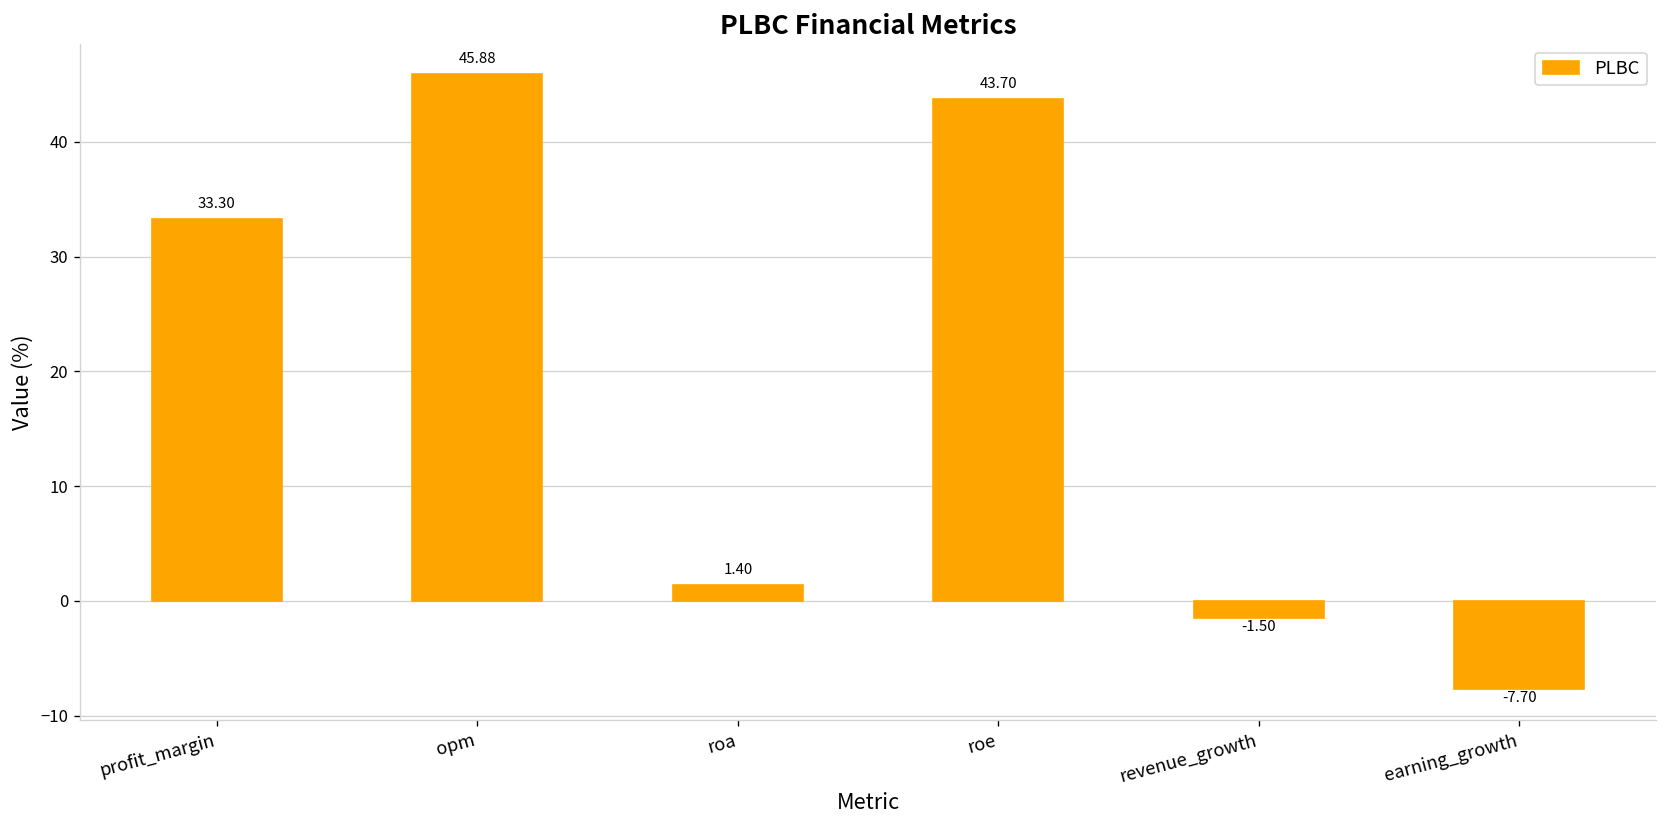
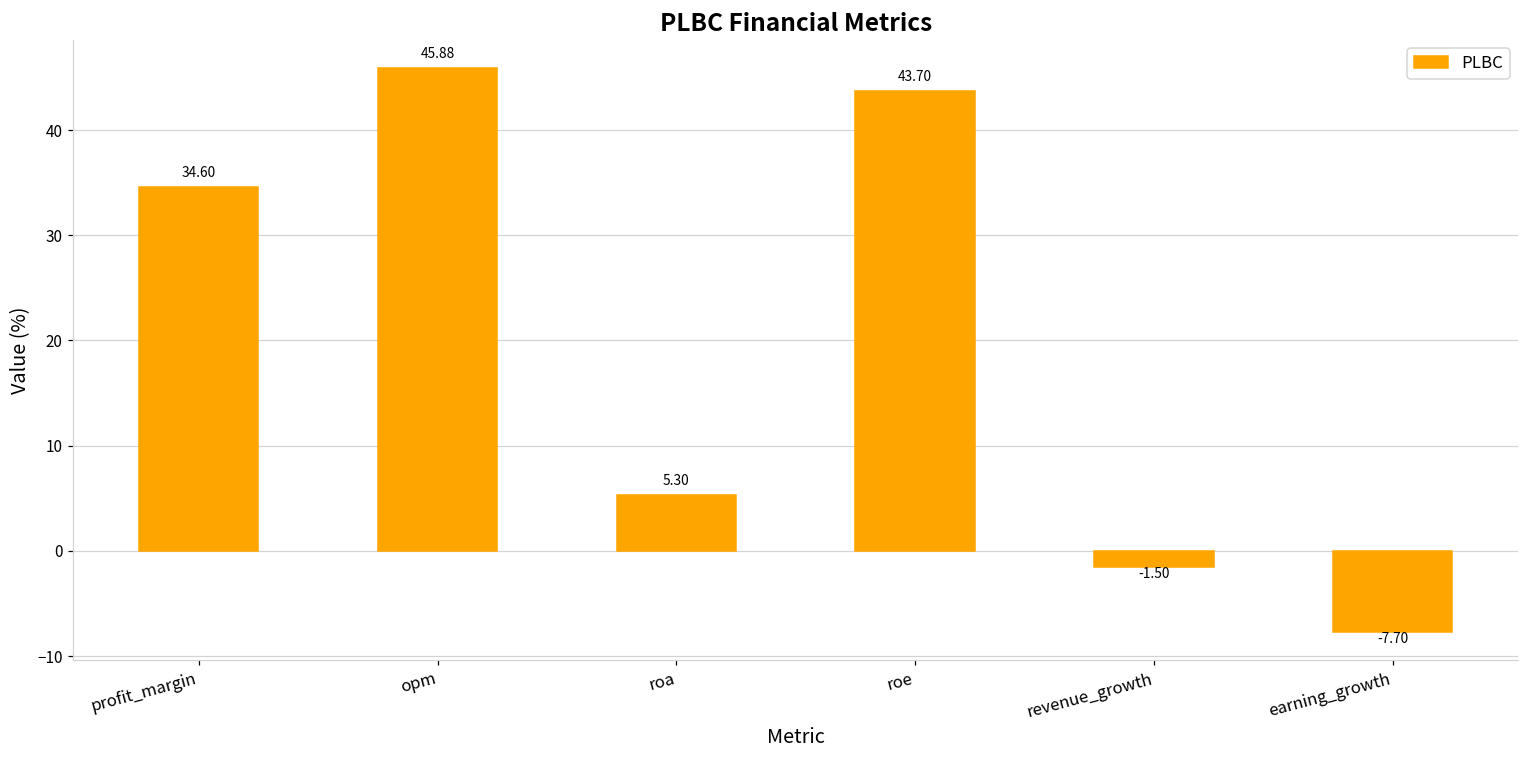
profit_margin: 33.30 -> 34.60
roa: 1.40 -> 5.30
